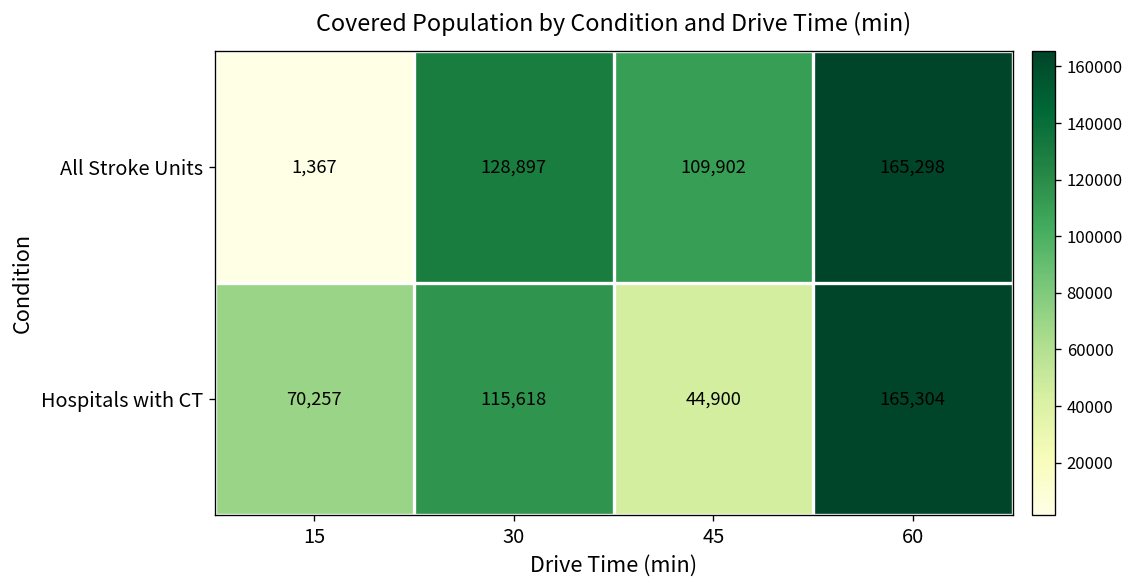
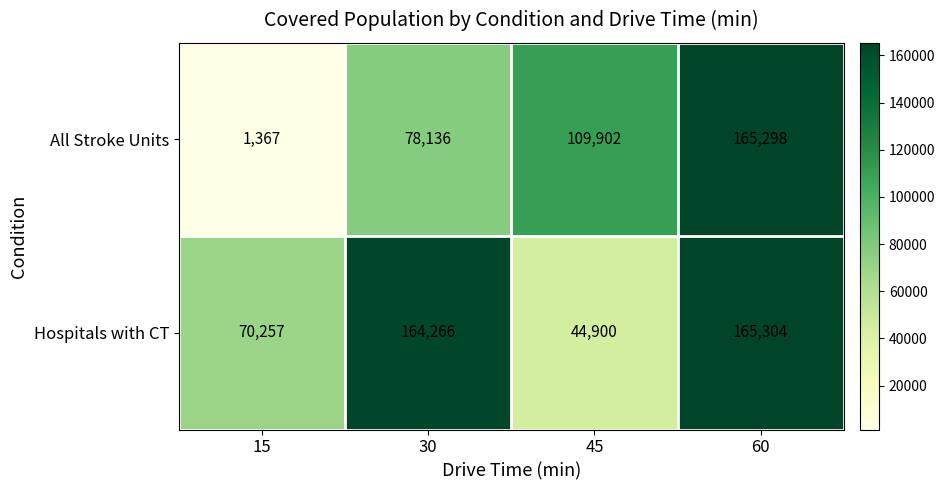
All Stroke Units, 30: 128,897 -> 78,136
Hospitals with CT, 30: 115,618 -> 164,266
